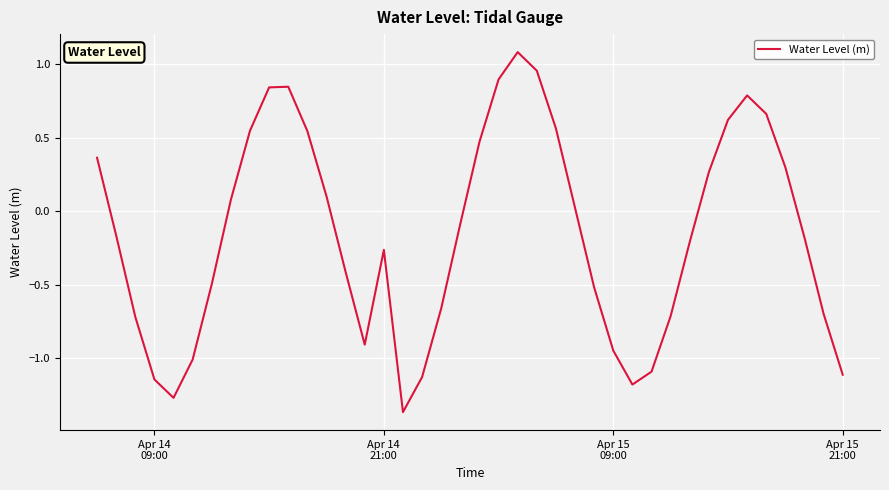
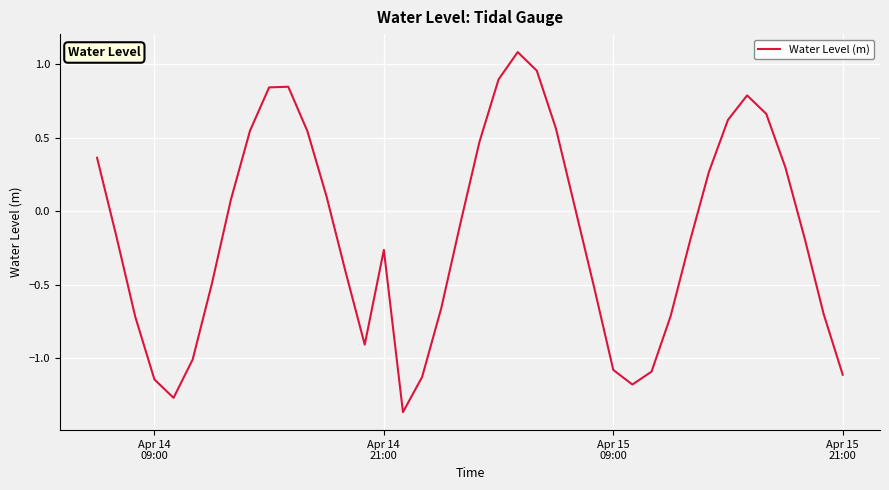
Apr 15 09:00: -0.95 -> -1.08
